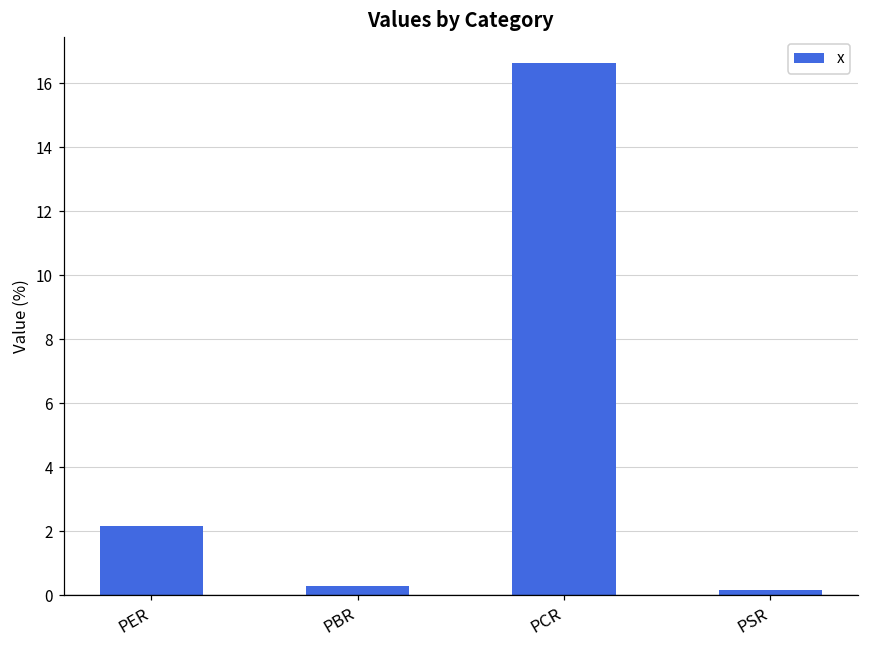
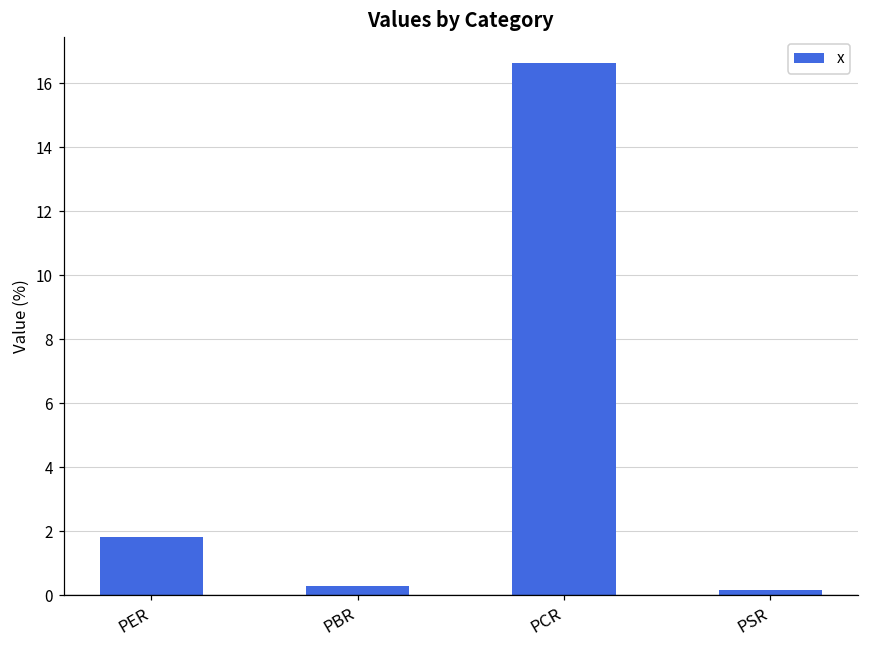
PER: 2.2 -> 1.8
